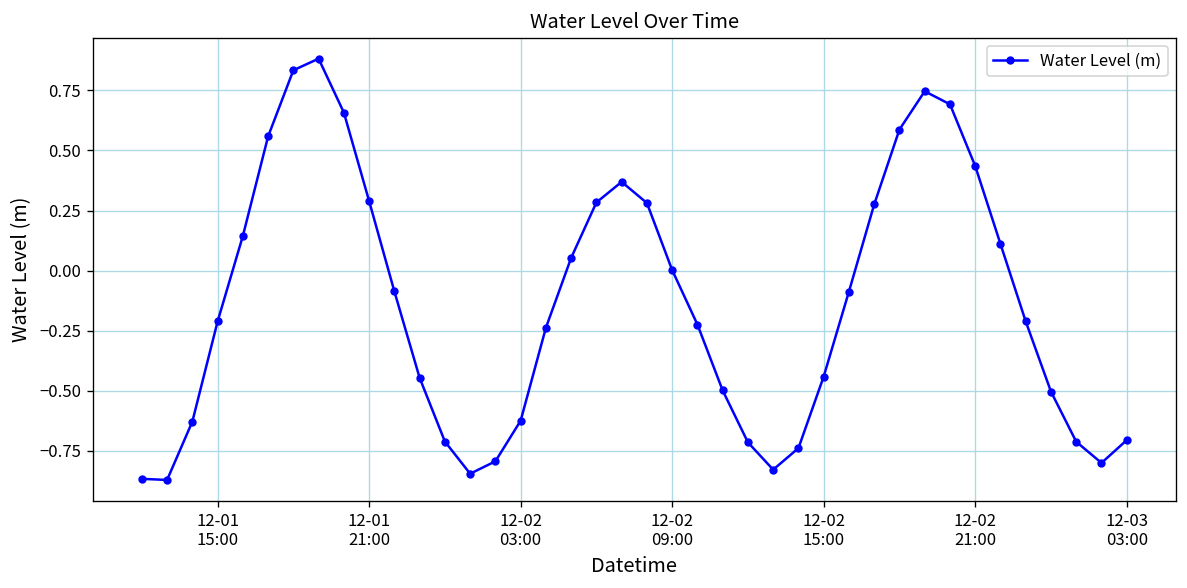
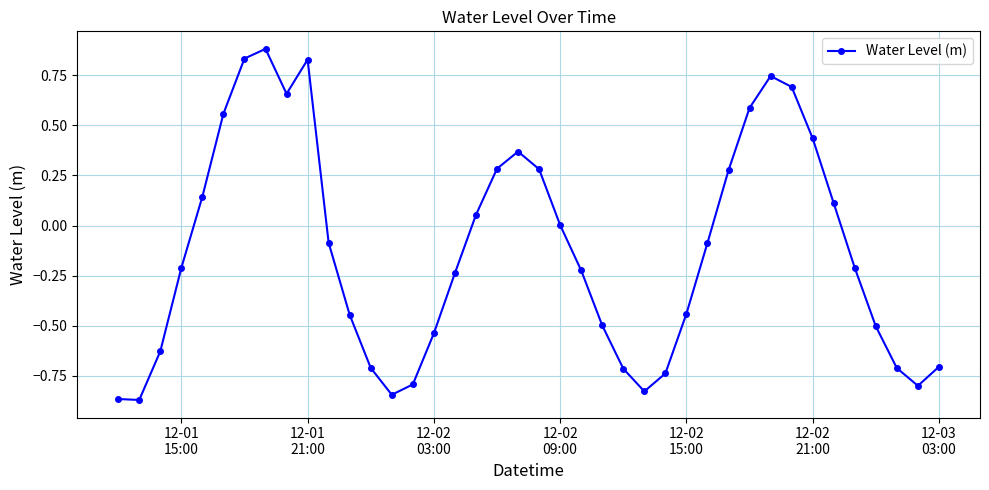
12-01 21:00: 0.29 -> 0.83
12-02 03:00: -0.62 -> -0.54
